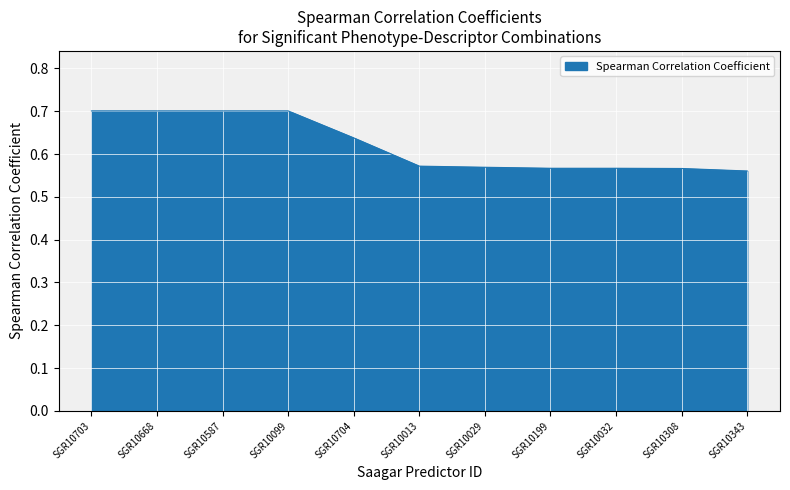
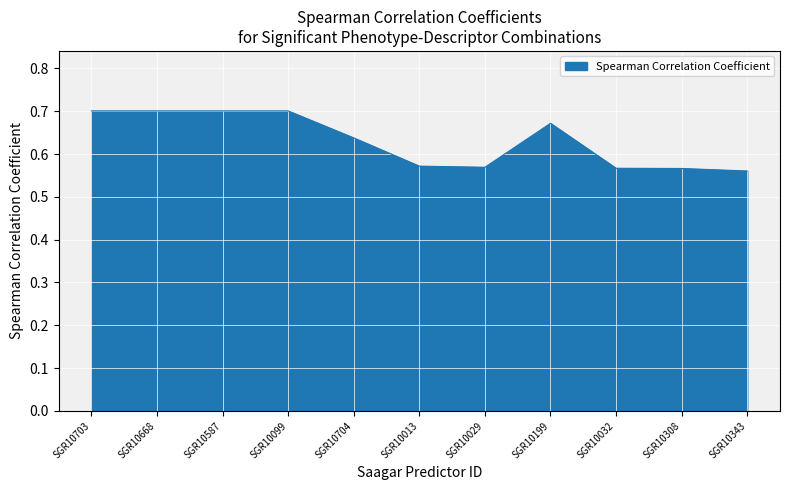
SGR10199: 0.57 -> 0.67
